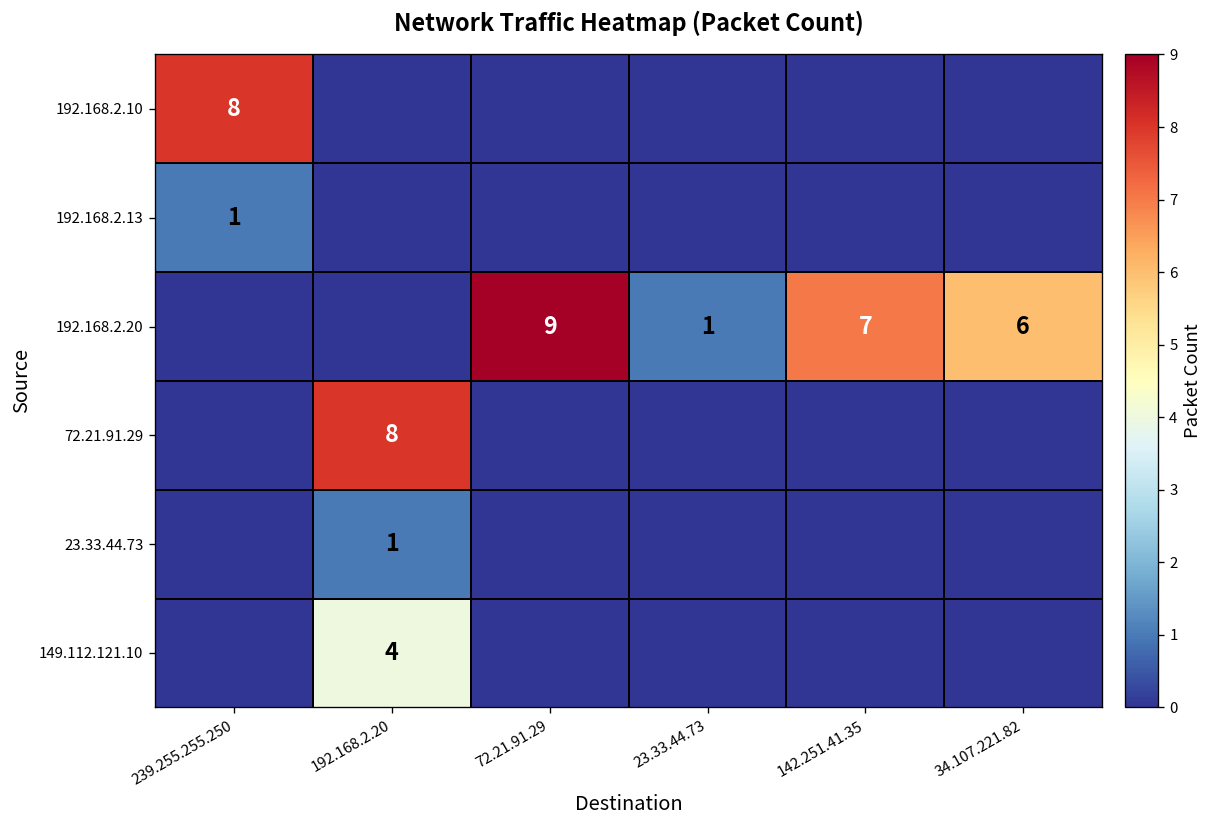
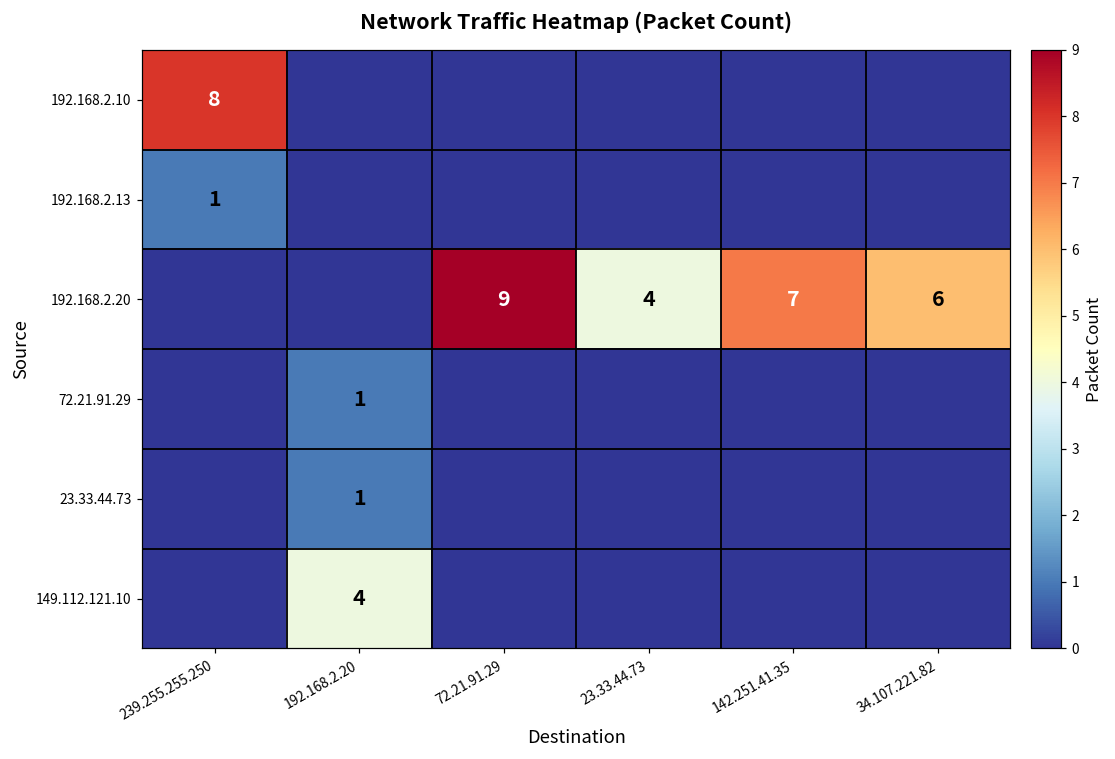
192.168.2.20, 23.33.44.73: 1 -> 4
72.21.91.29, 192.168.2.20: 8 -> 1
